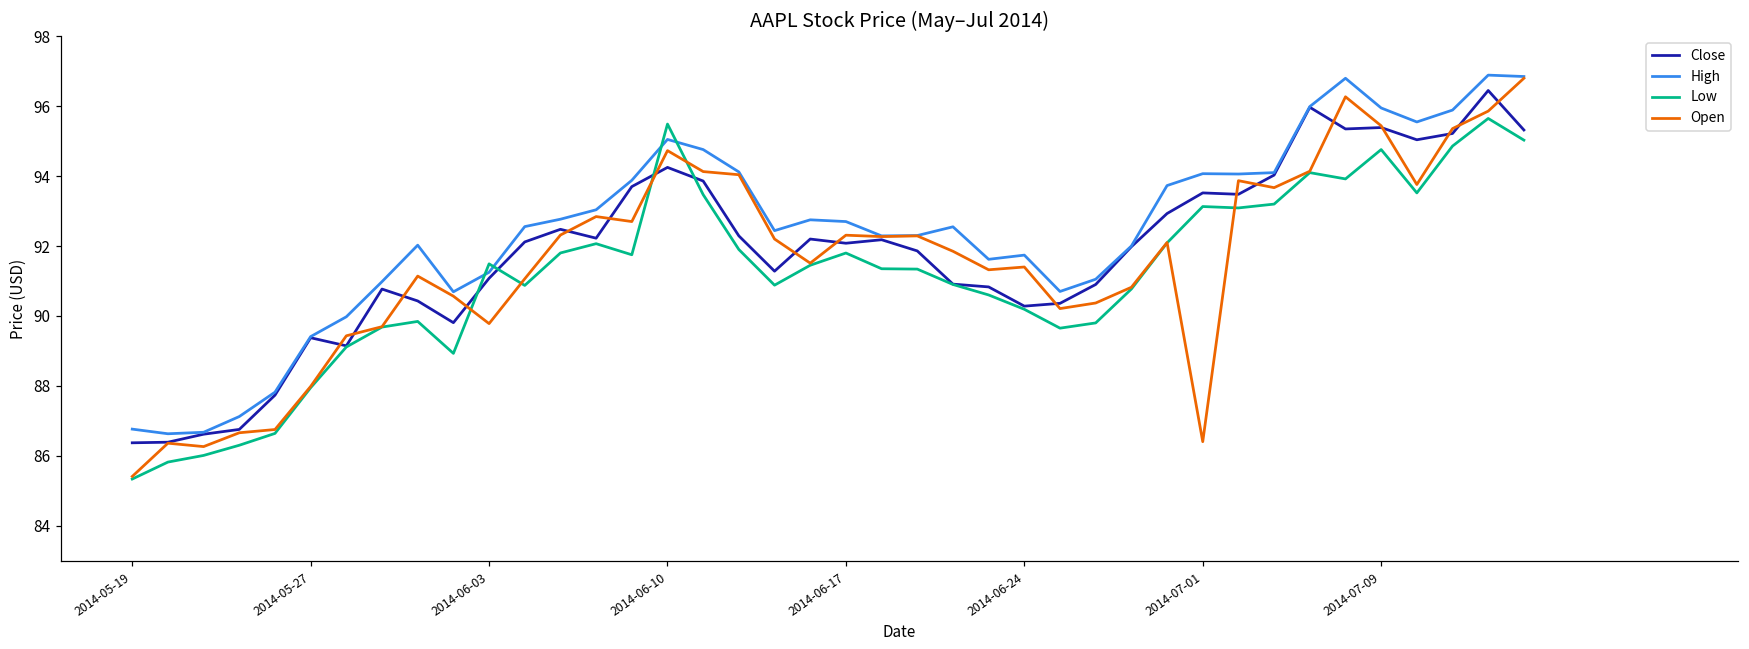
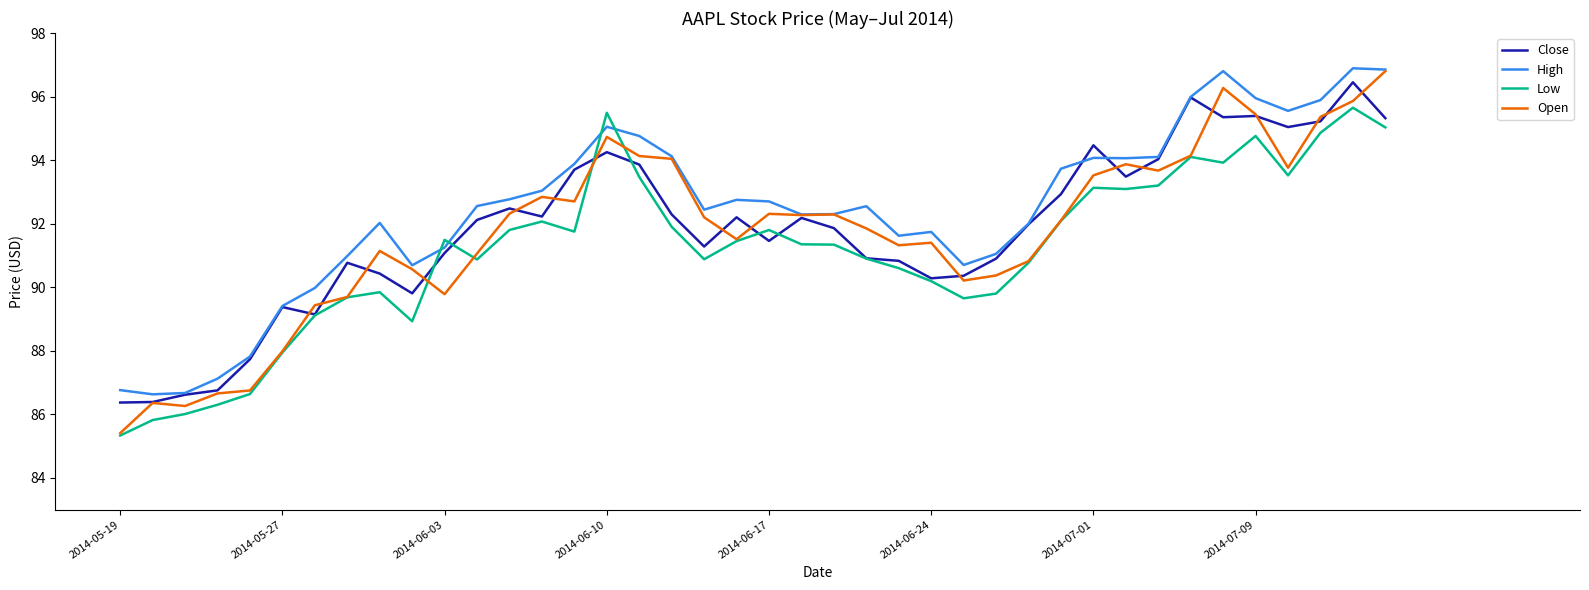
Close, 2014-06-17: 92.1 -> 91.5
Close, 2014-07-01: 93.5 -> 94.5
Open, 2014-07-01: 86.4 -> 93.5
